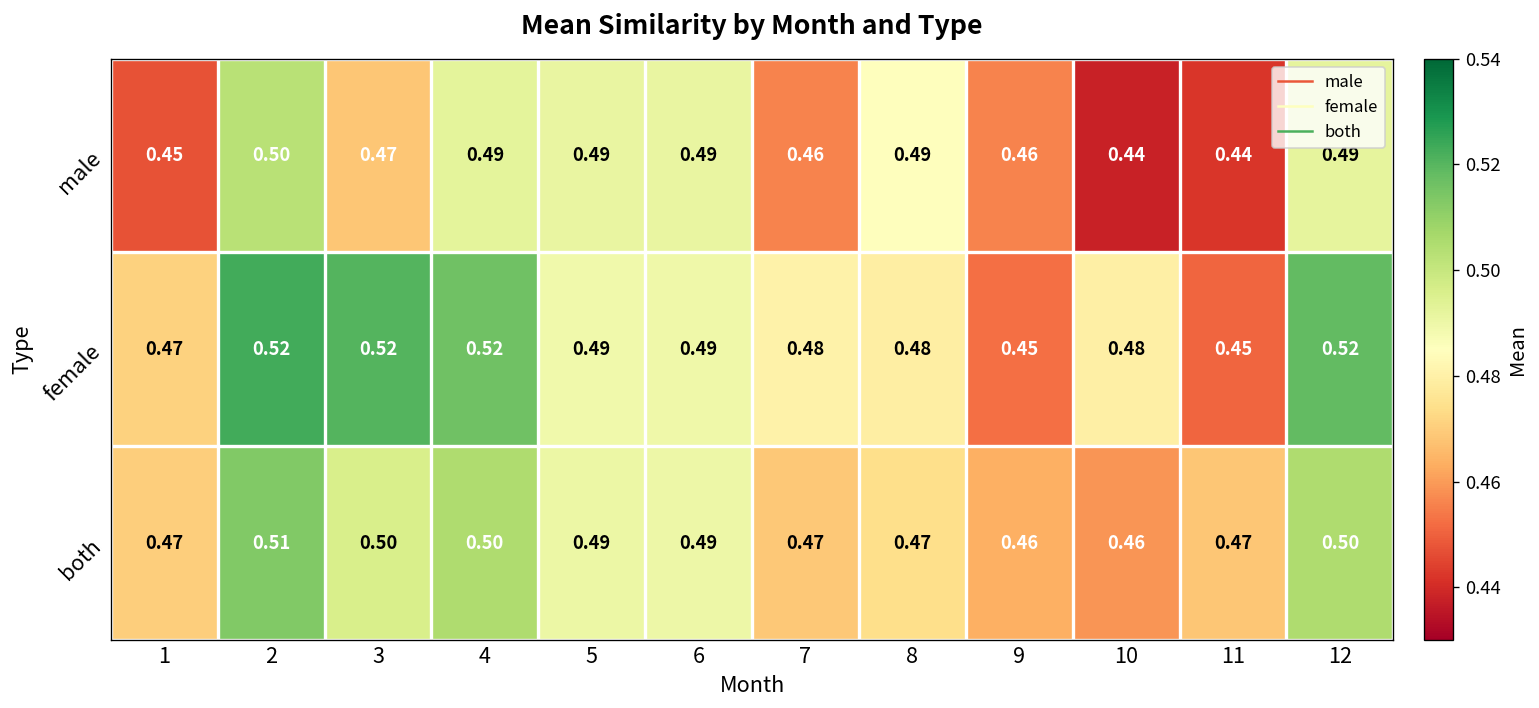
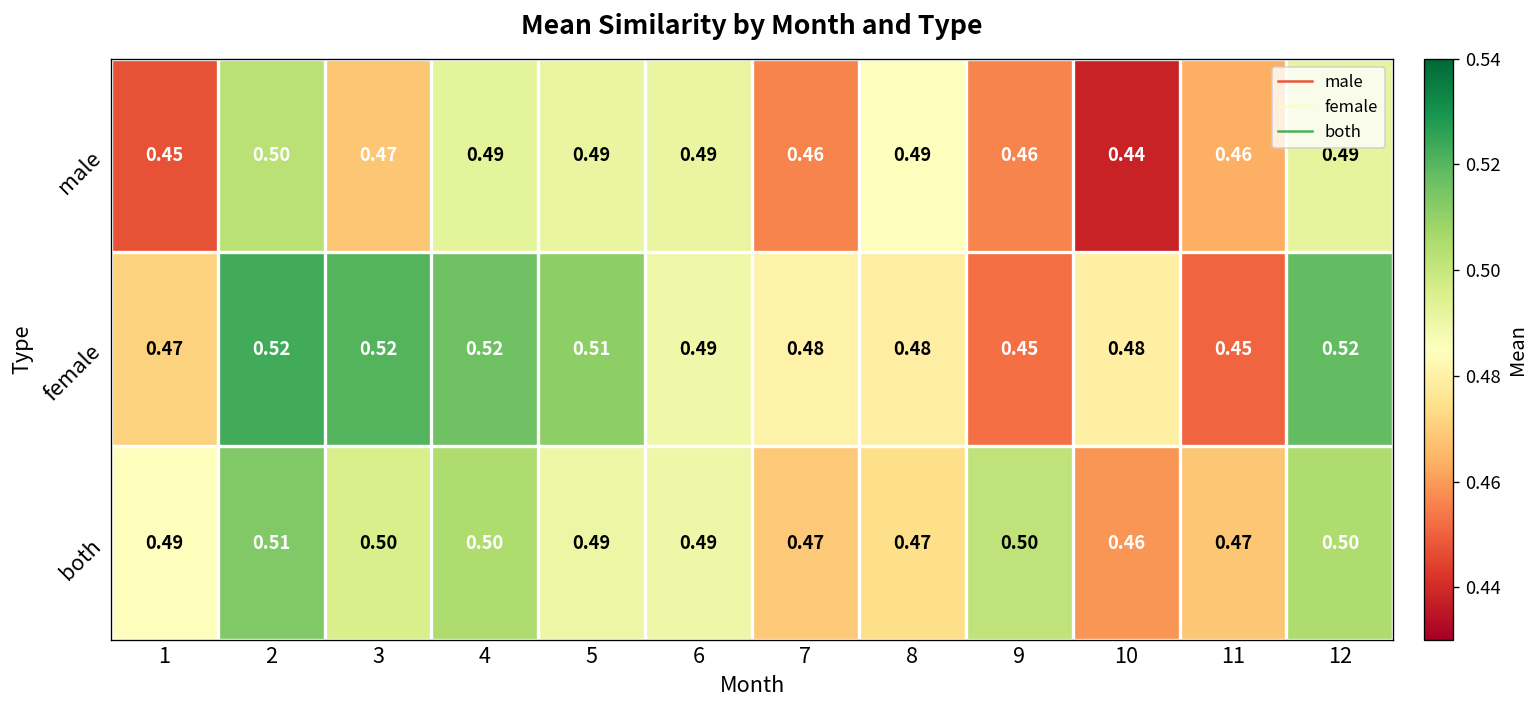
male, 11: 0.44 -> 0.46
female, 5: 0.49 -> 0.51
both, 1: 0.47 -> 0.49
both, 9: 0.46 -> 0.50
